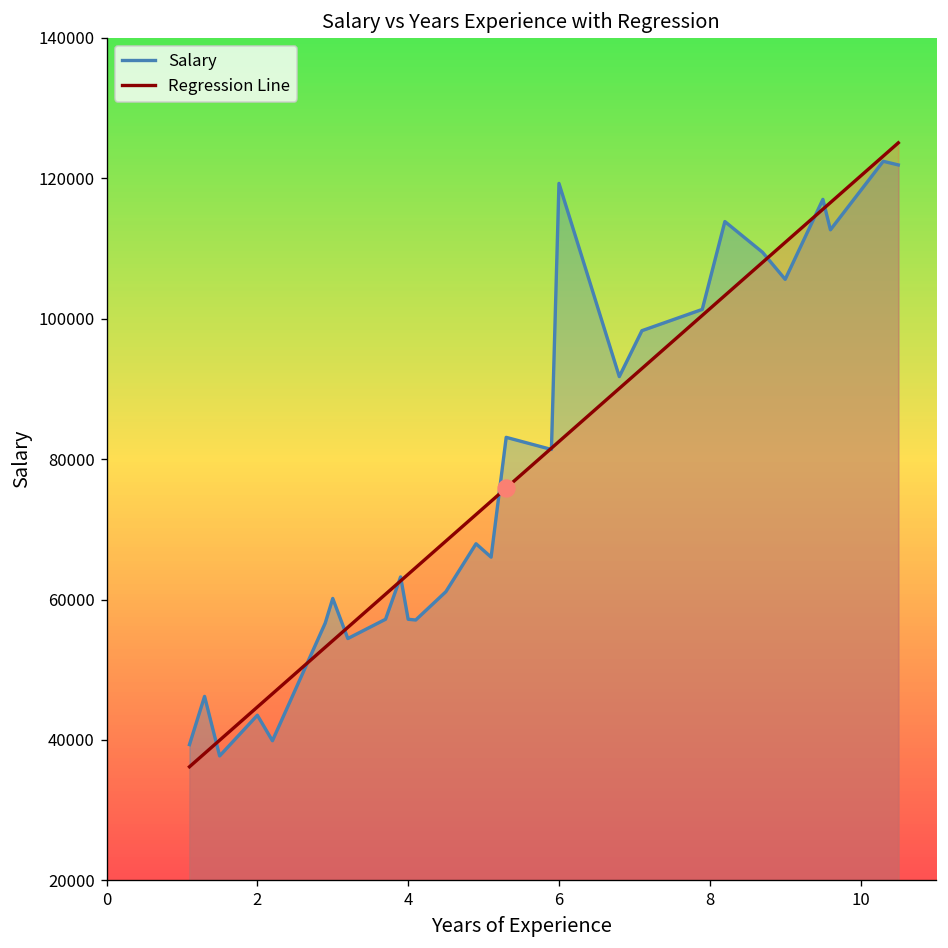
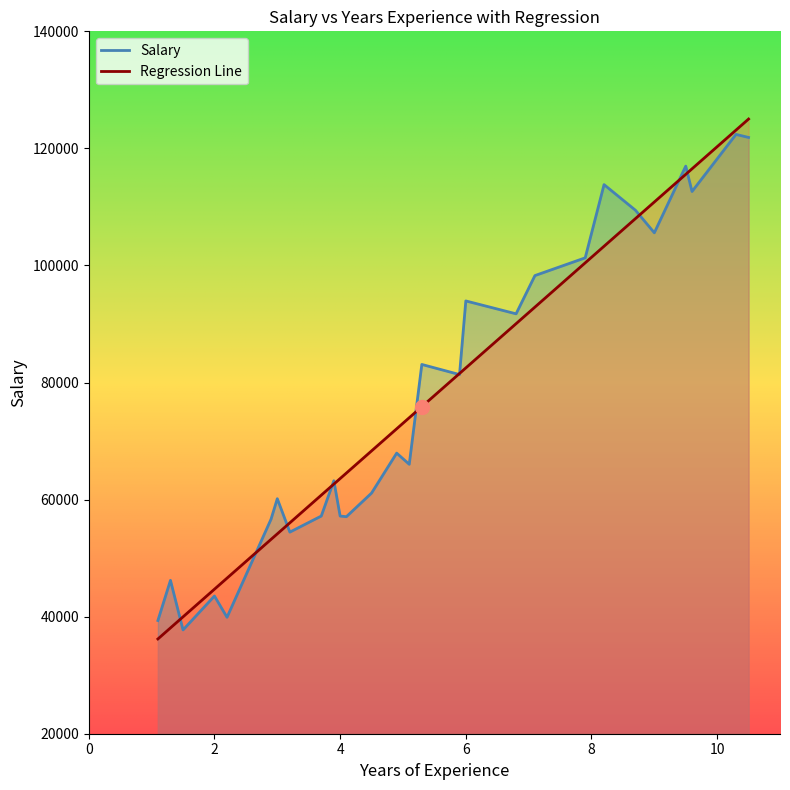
Salary, 6: 119000 -> 94000
